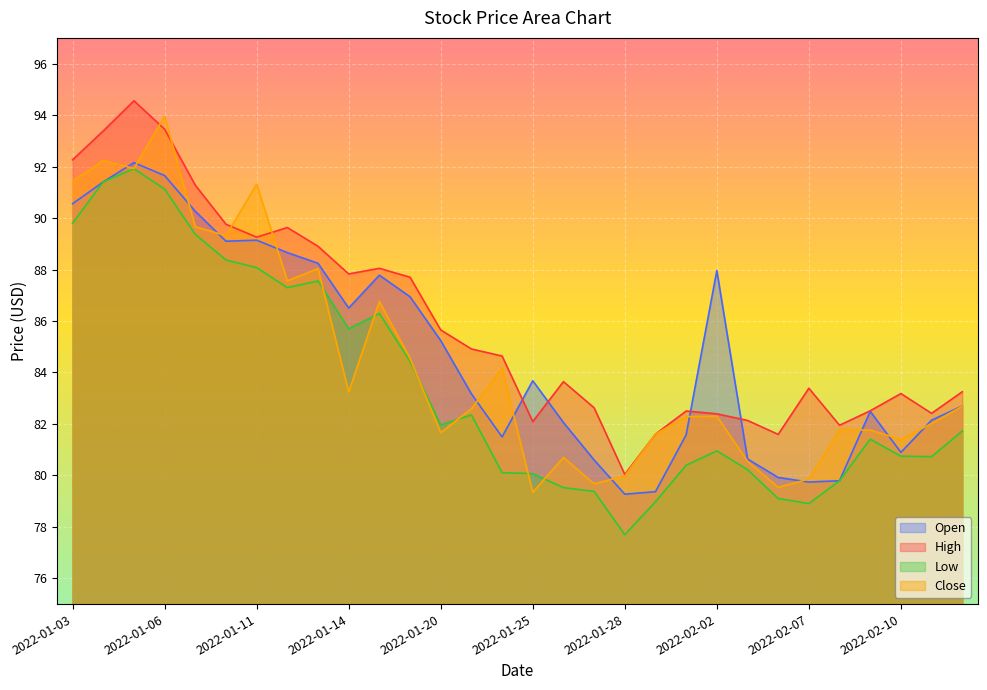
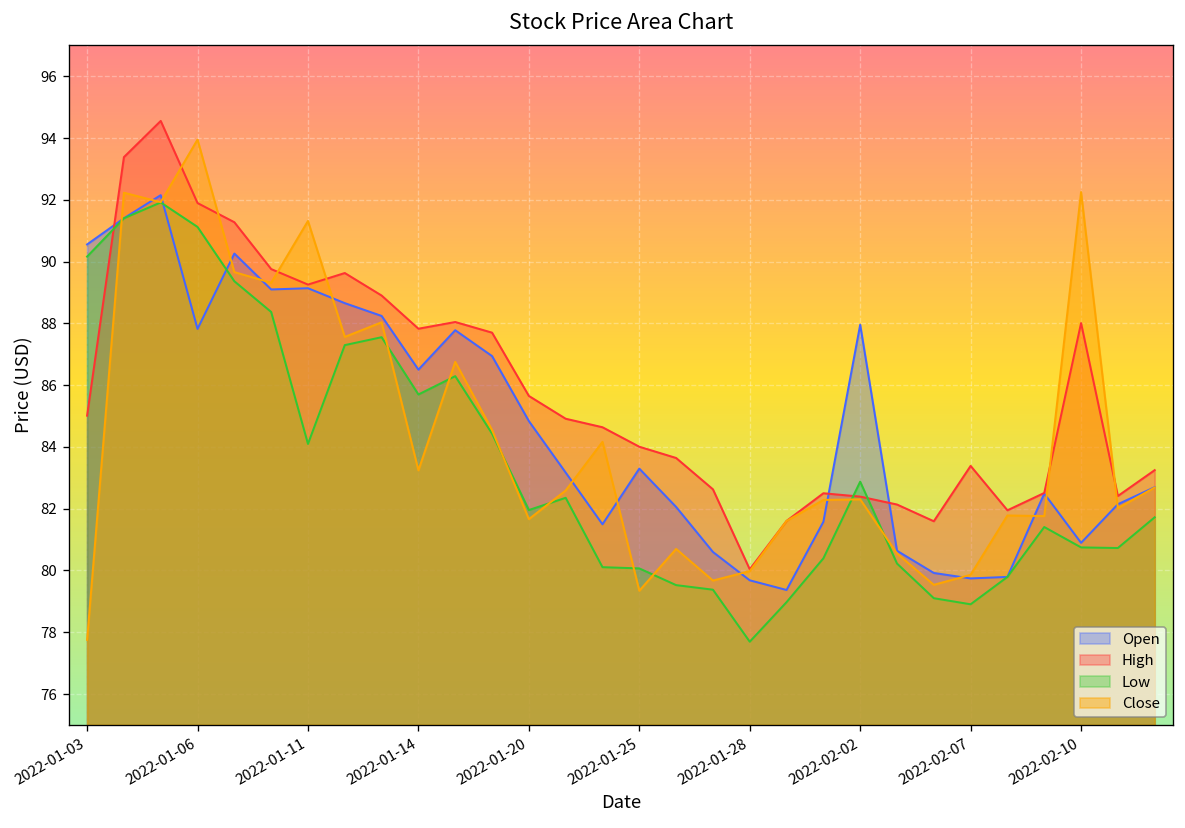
High, 2022-01-03: 92.3 -> 85.0
Low, 2022-01-03: 89.8 -> 90.2
Close, 2022-01-03: 91.4 -> 77.8
Open, 2022-01-06: 91.7 -> 87.8
High, 2022-01-06: 93.5 -> 91.9
Low, 2022-01-11: 88.1 -> 84.1
Open, 2022-01-20: 85.2 -> 84.8
Open, 2022-01-25: 83.7 -> 83.3
High, 2022-01-25: 82.1 -> 84.0
Open, 2022-01-28: 79.3 -> 79.7
Low, 2022-02-02: 81.0 -> 82.9
High, 2022-02-10: 83.2 -> 88.0
Close, 2022-02-10: 81.4 -> 92.3
